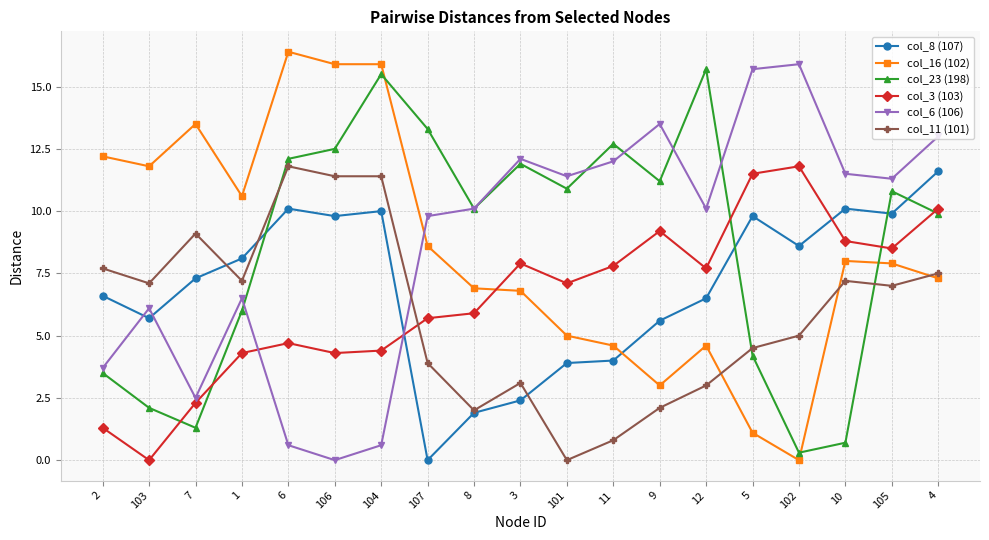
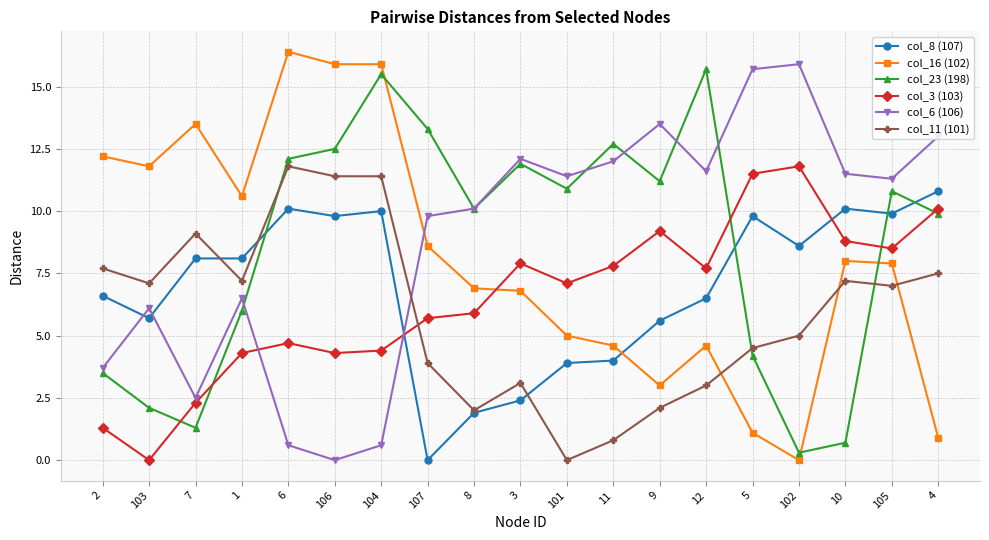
col_8 (107), 7: 7.3 -> 8.1
col_6 (106), 12: 10.1 -> 11.6
col_8 (107), 4: 11.6 -> 10.8
col_16 (102), 4: 7.3 -> 0.9
